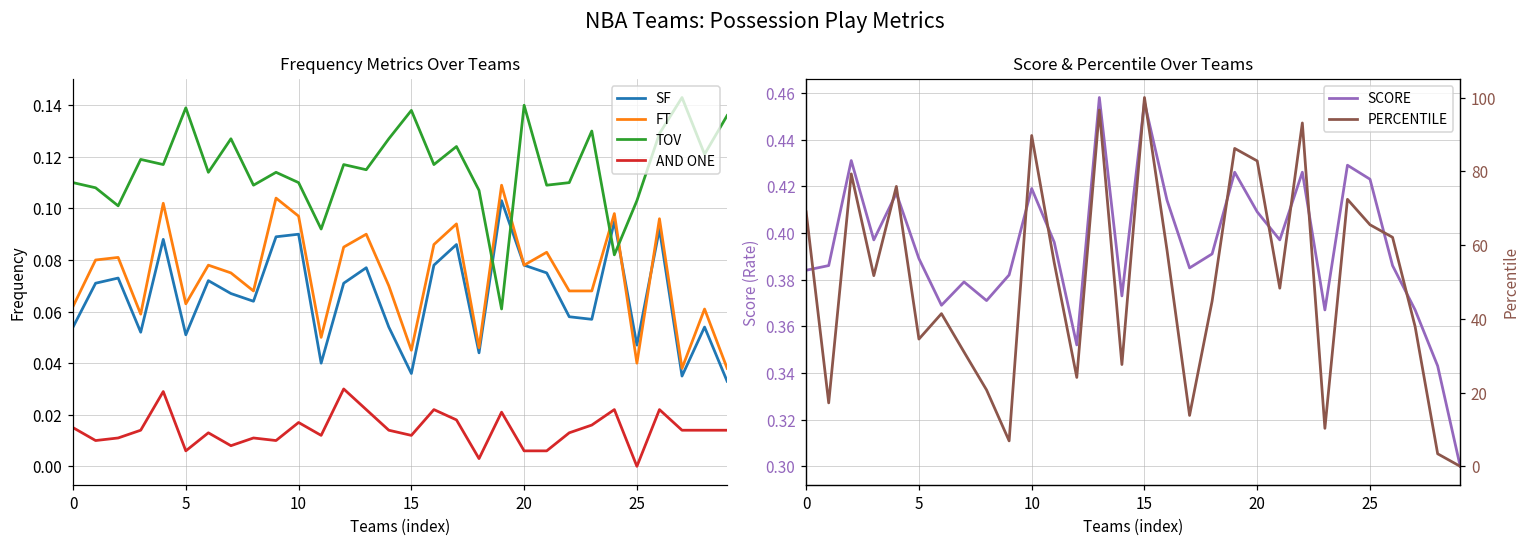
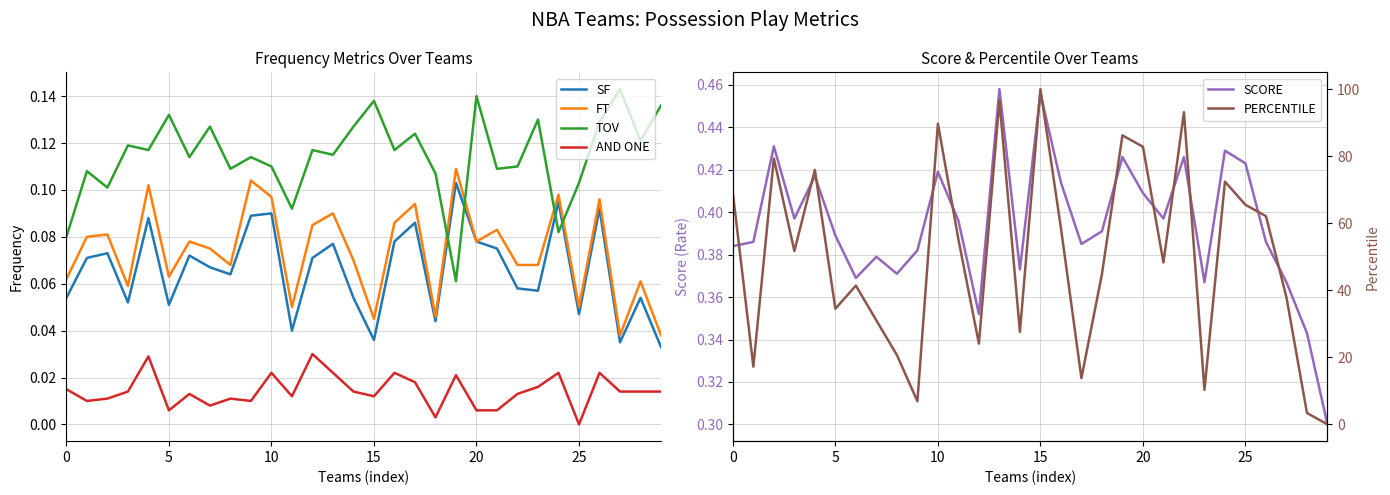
Frequency Metrics Over Teams, TOV, 0: 0.11 -> 0.08
Frequency Metrics Over Teams, TOV, 5: 0.139 -> 0.132
Frequency Metrics Over Teams, AND ONE, 10: 0.017 -> 0.022
Frequency Metrics Over Teams, FT, 25: 0.04 -> 0.05
